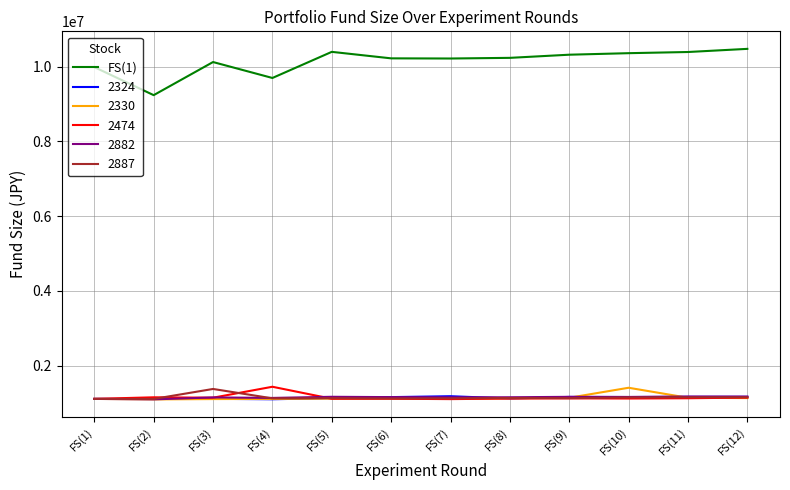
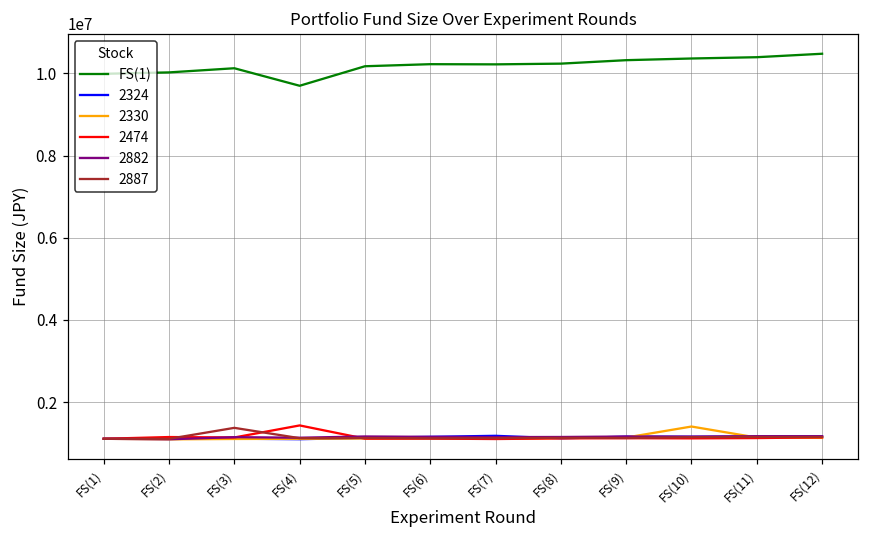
FS(1), FS(2): 9200000 -> 10000000
FS(1), FS(5): 10400000 -> 10200000
